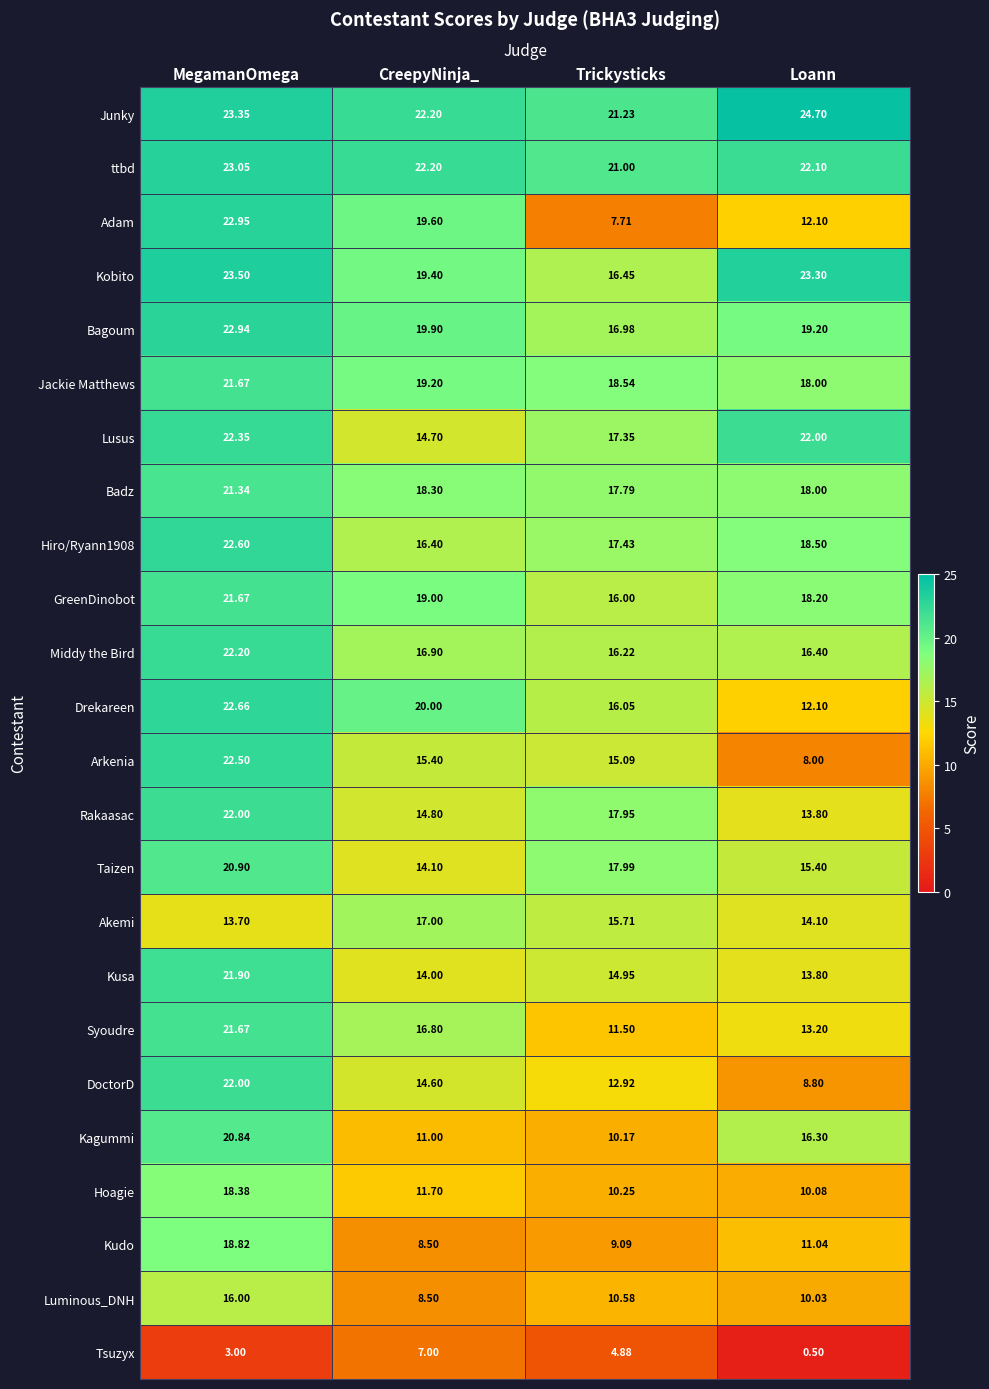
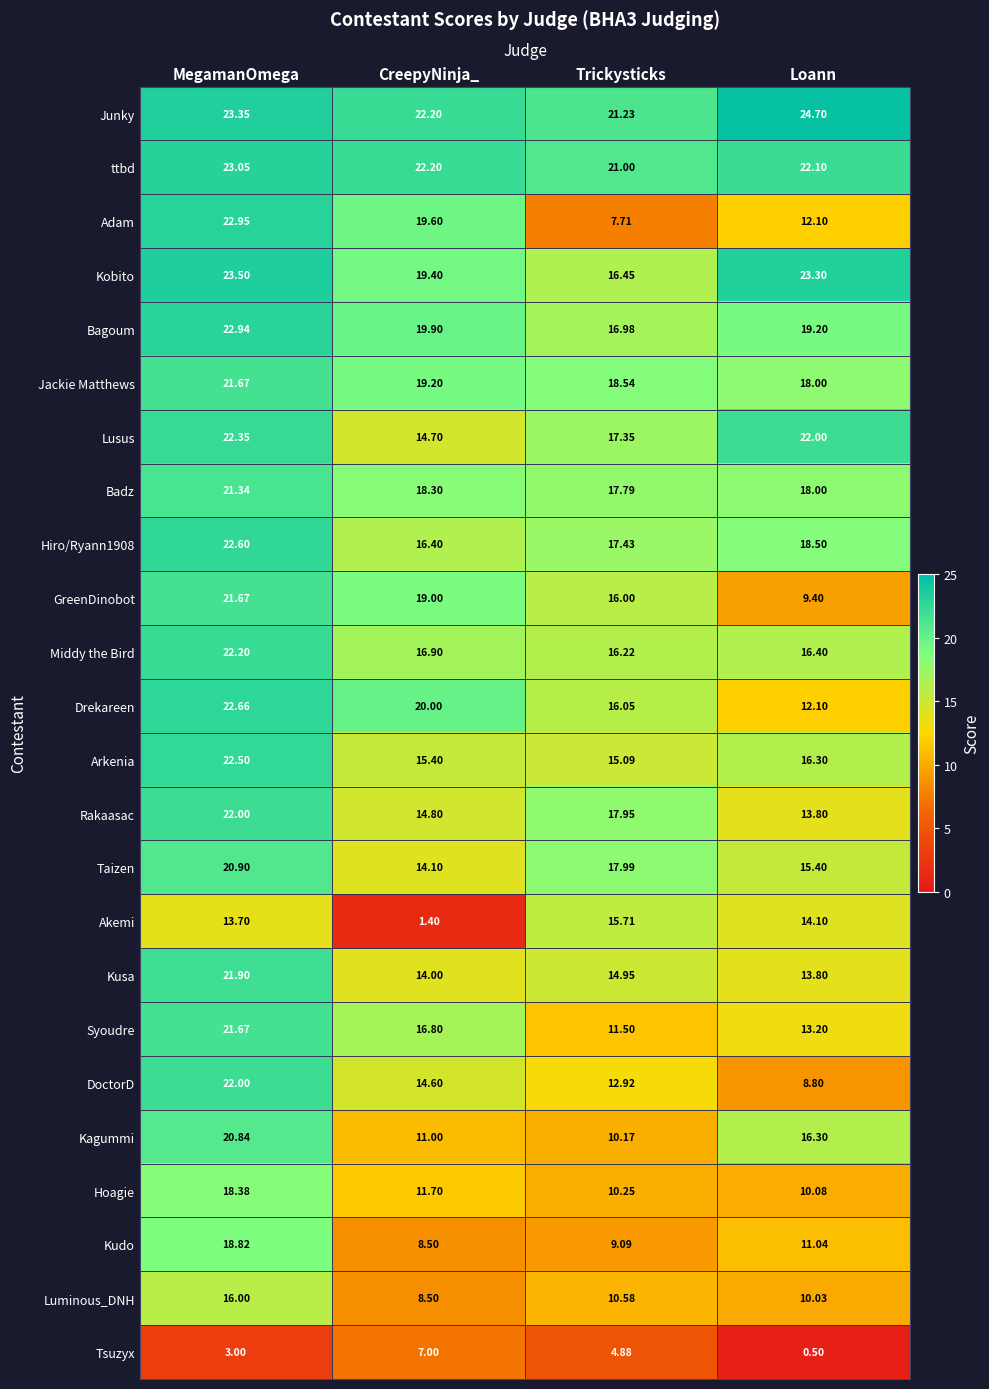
GreenDinobot, Loann: 18.20 -> 9.40
Arkenia, Loann: 8.00 -> 16.30
Akemi, CreepyNinja_: 17.00 -> 1.40
